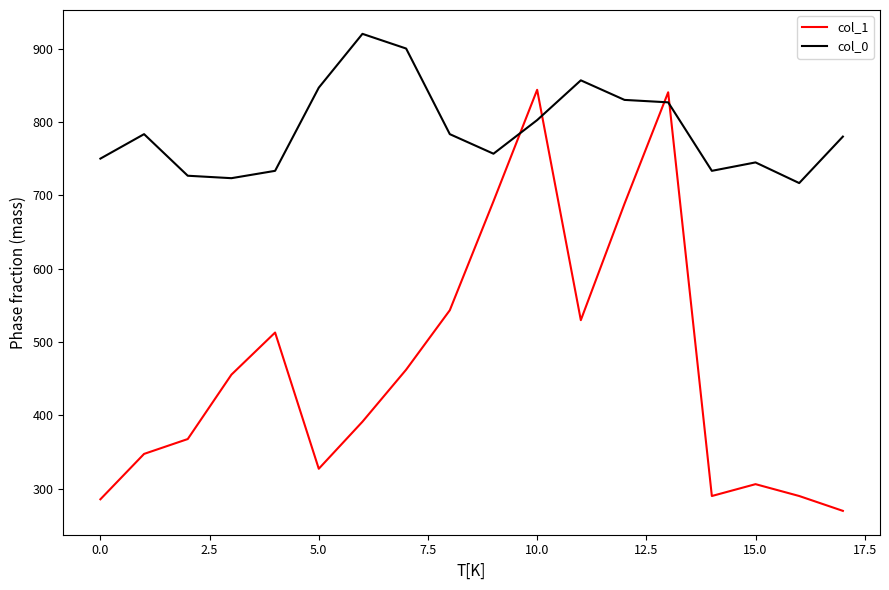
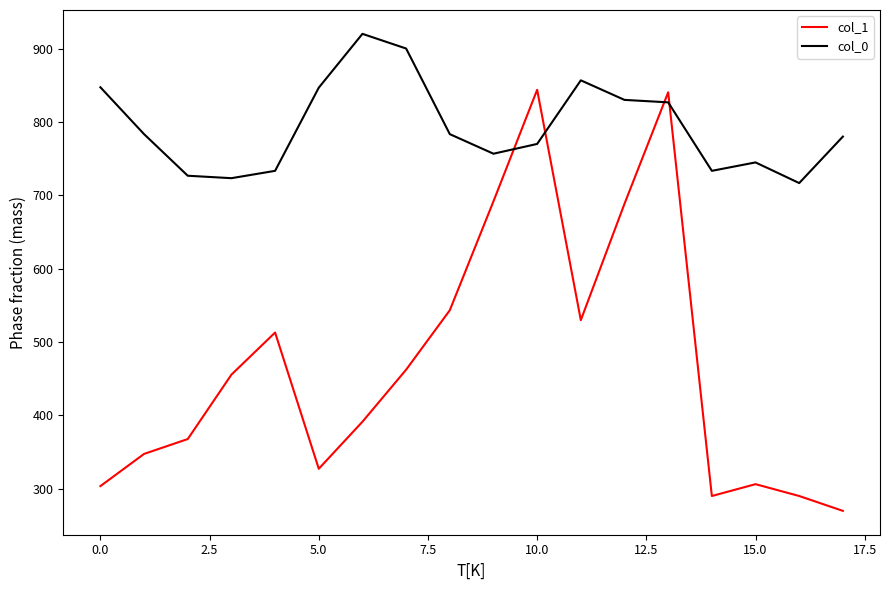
col_1, 0.0: 290 -> 300
col_0, 0.0: 750 -> 850
col_0, 10.0: 800 -> 770
